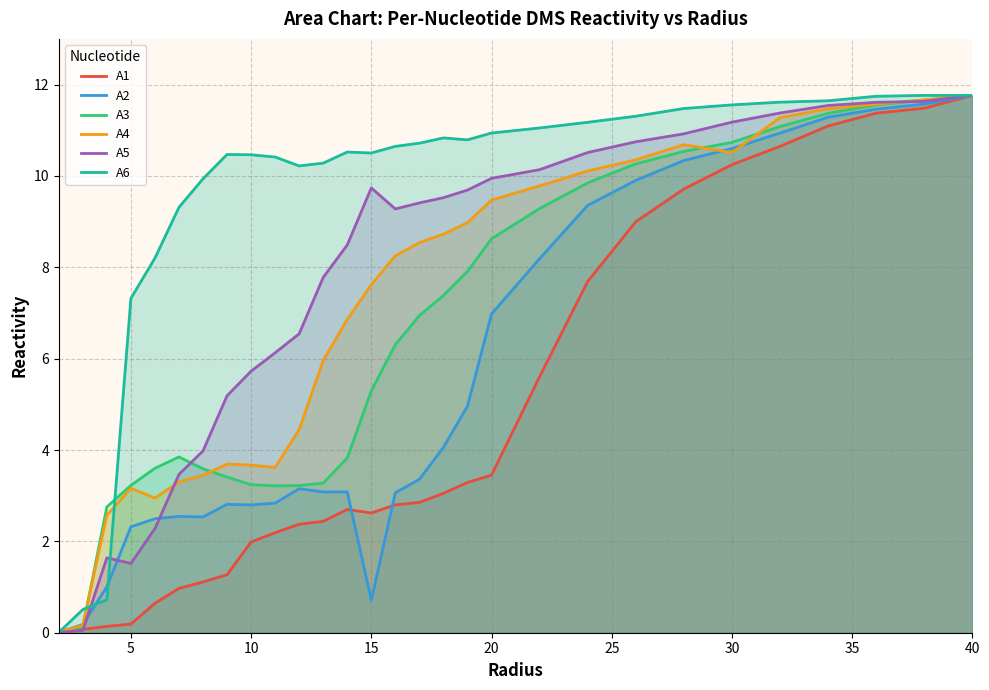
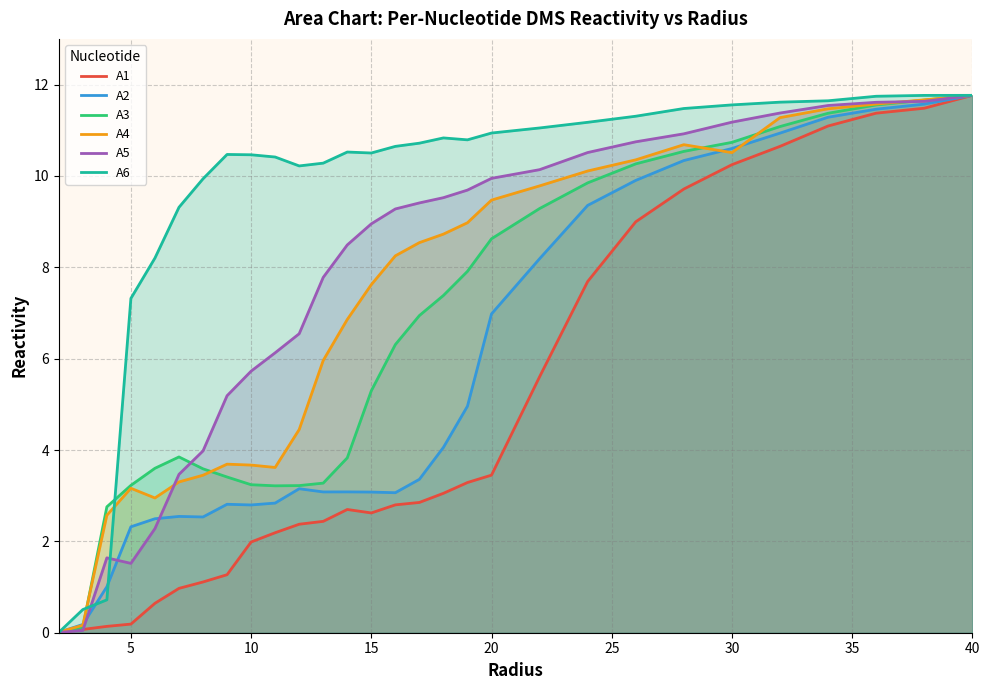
A2, 15: 0.7 -> 3.1
A5, 15: 9.7 -> 9.0
